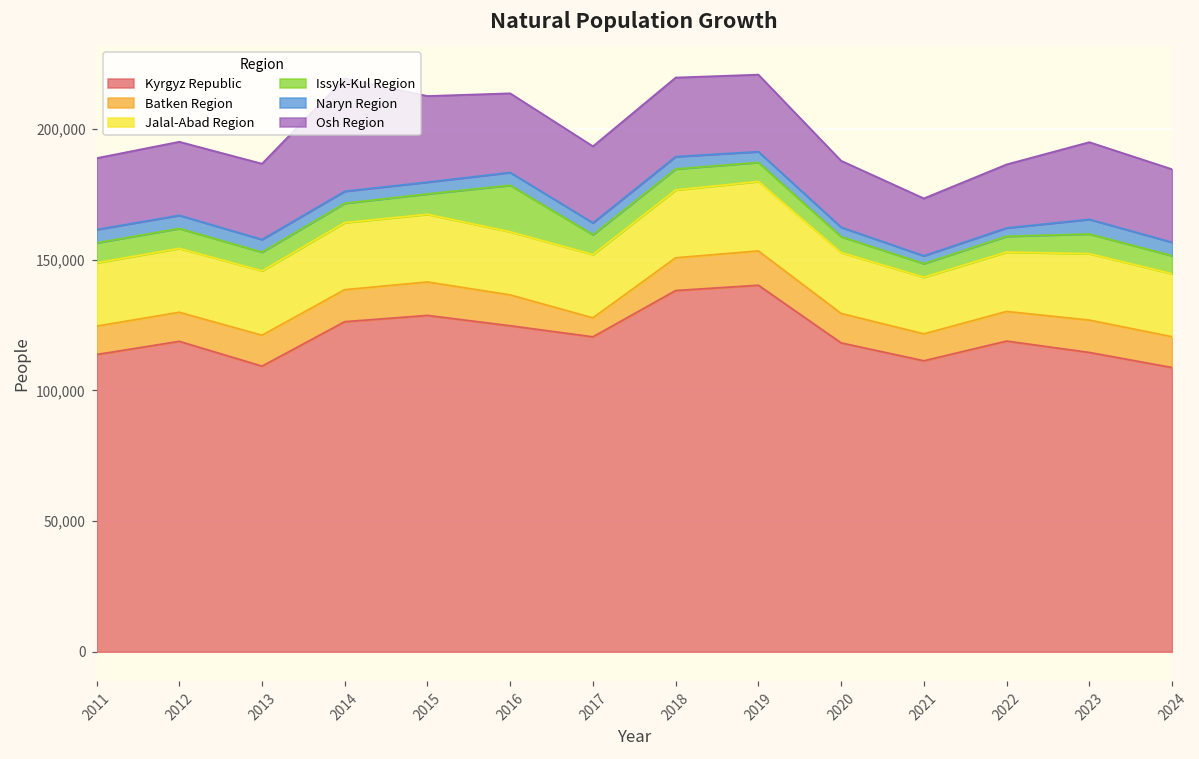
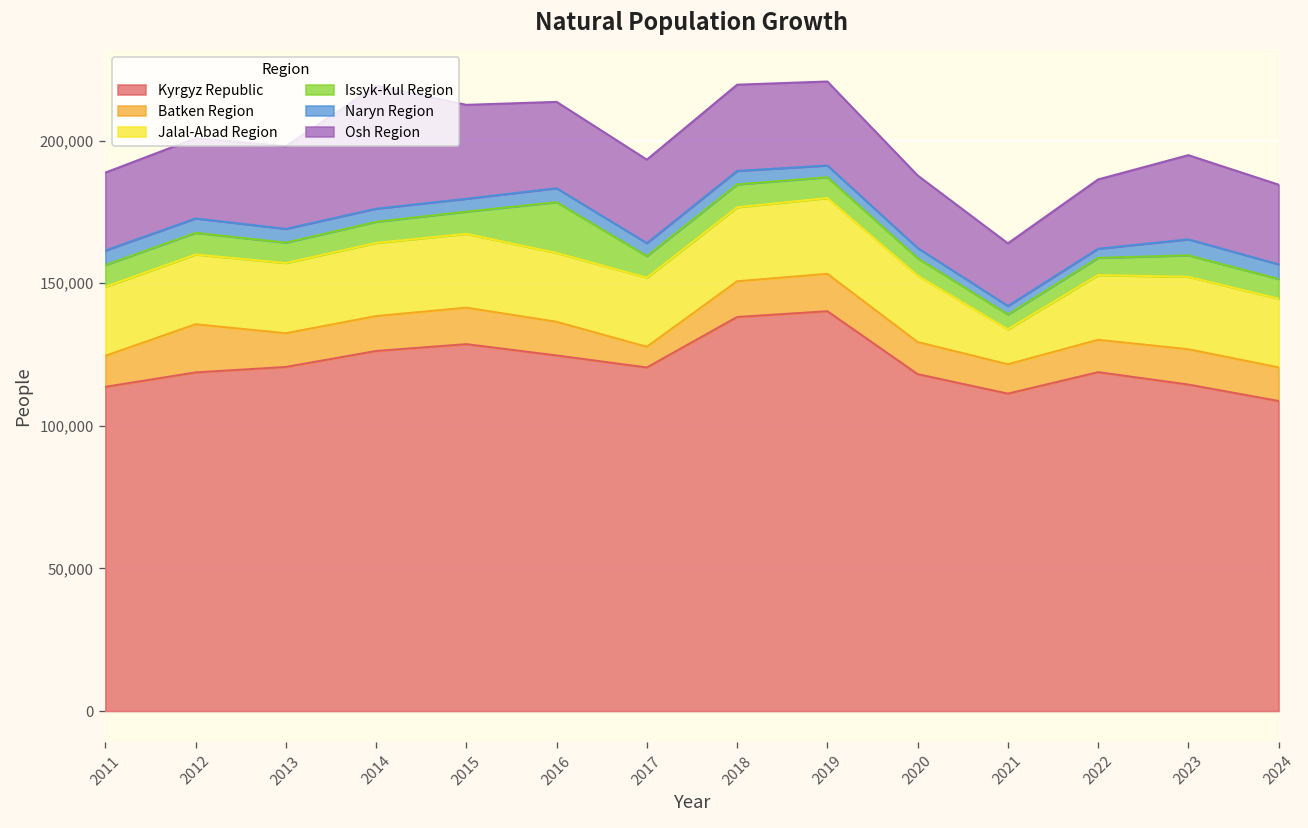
Batken Region, 2012: 11,000 -> 17,000
Kyrgyz Republic, 2013: 109,000 -> 121,000
Jalal-Abad Region, 2021: 22,000 -> 12,000
